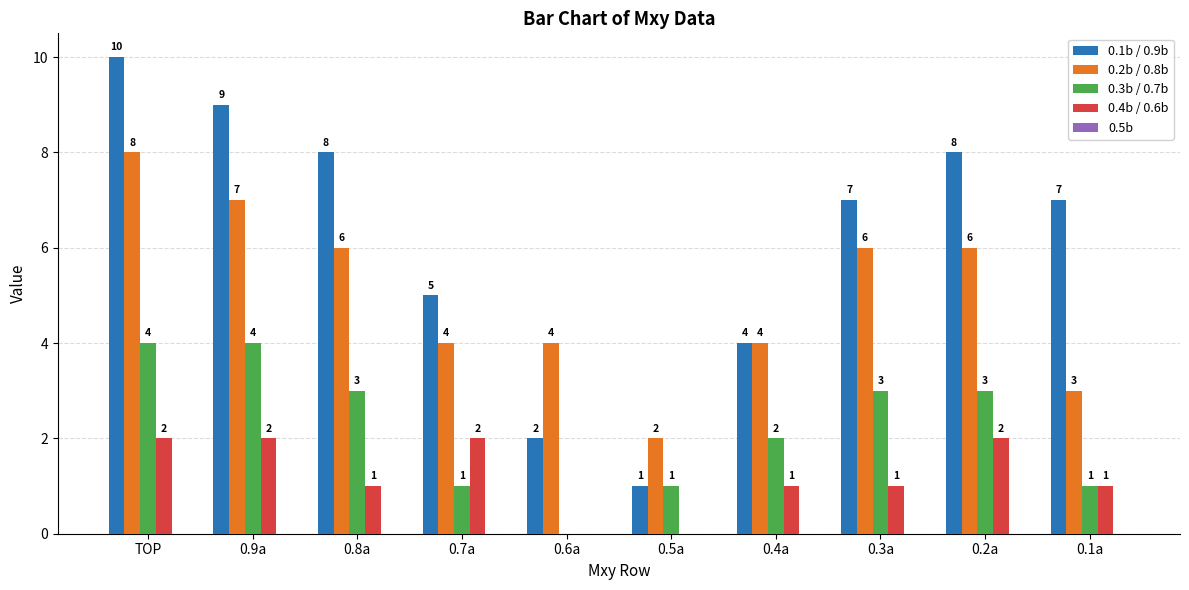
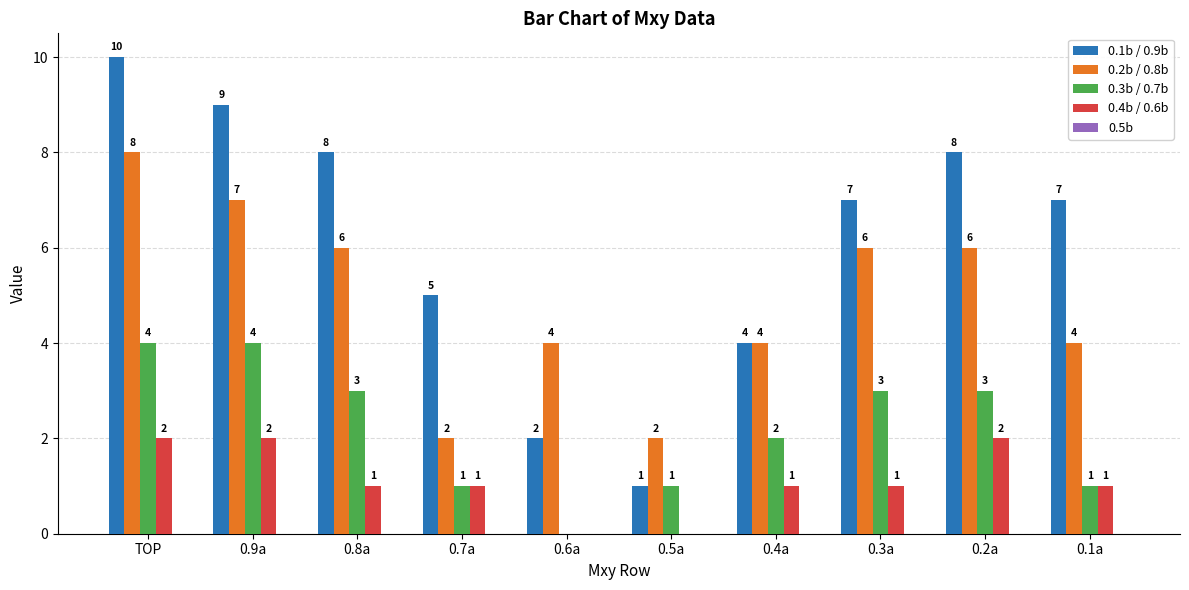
0.2b / 0.8b, 0.7a: 4 -> 2
0.4b / 0.6b, 0.7a: 2 -> 1
0.2b / 0.8b, 0.1a: 3 -> 4
